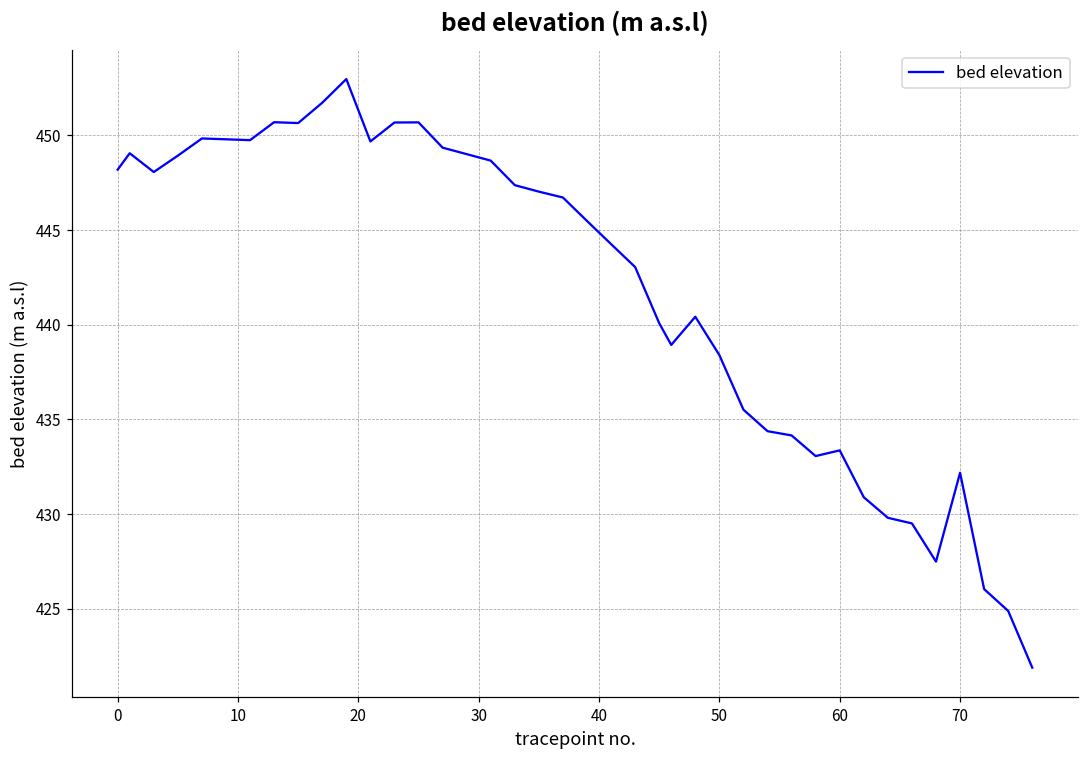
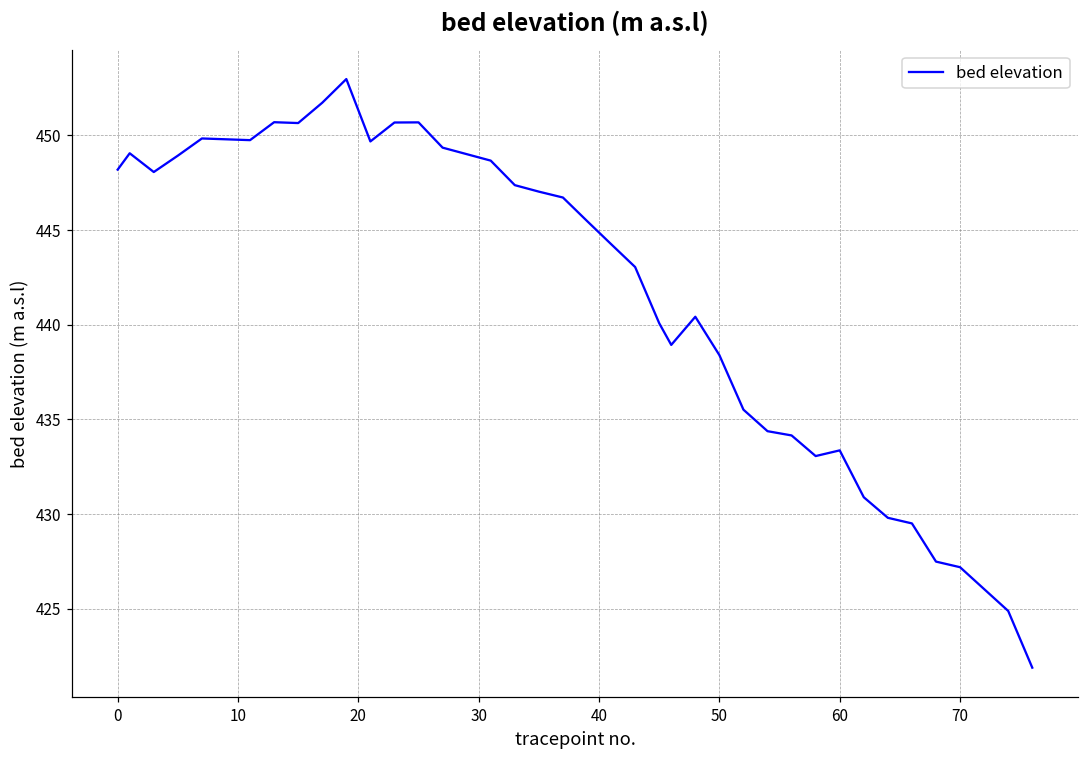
70: 432.2 -> 427.2
